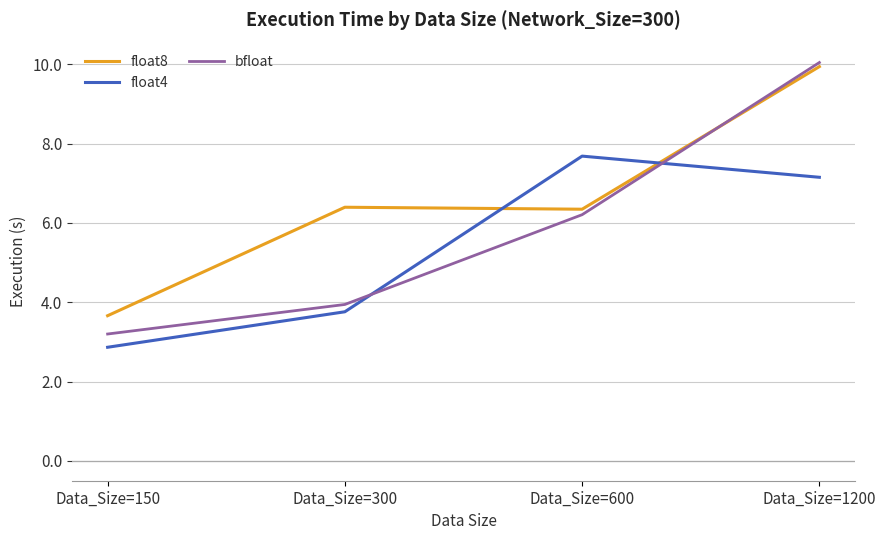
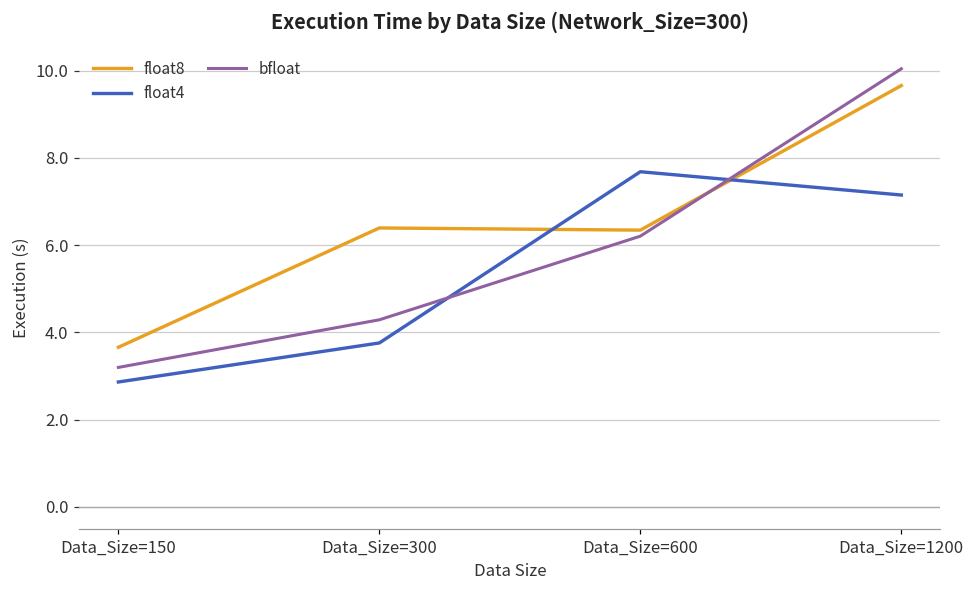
bfloat, Data_Size=300: 3.9 -> 4.3
float8, Data_Size=1200: 9.9 -> 9.7
